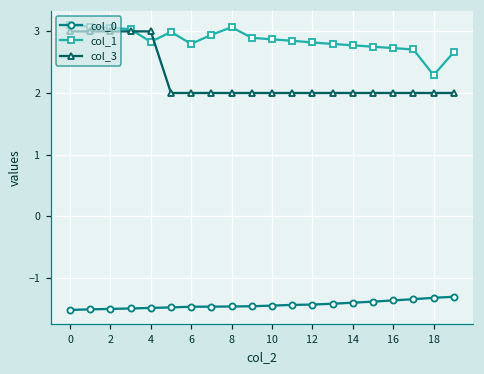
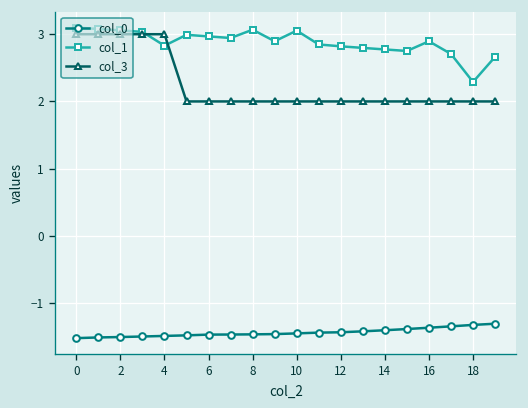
col_1, 6: 2.8 -> 3.0
col_1, 10: 2.9 -> 3.1
col_1, 16: 2.7 -> 2.9
